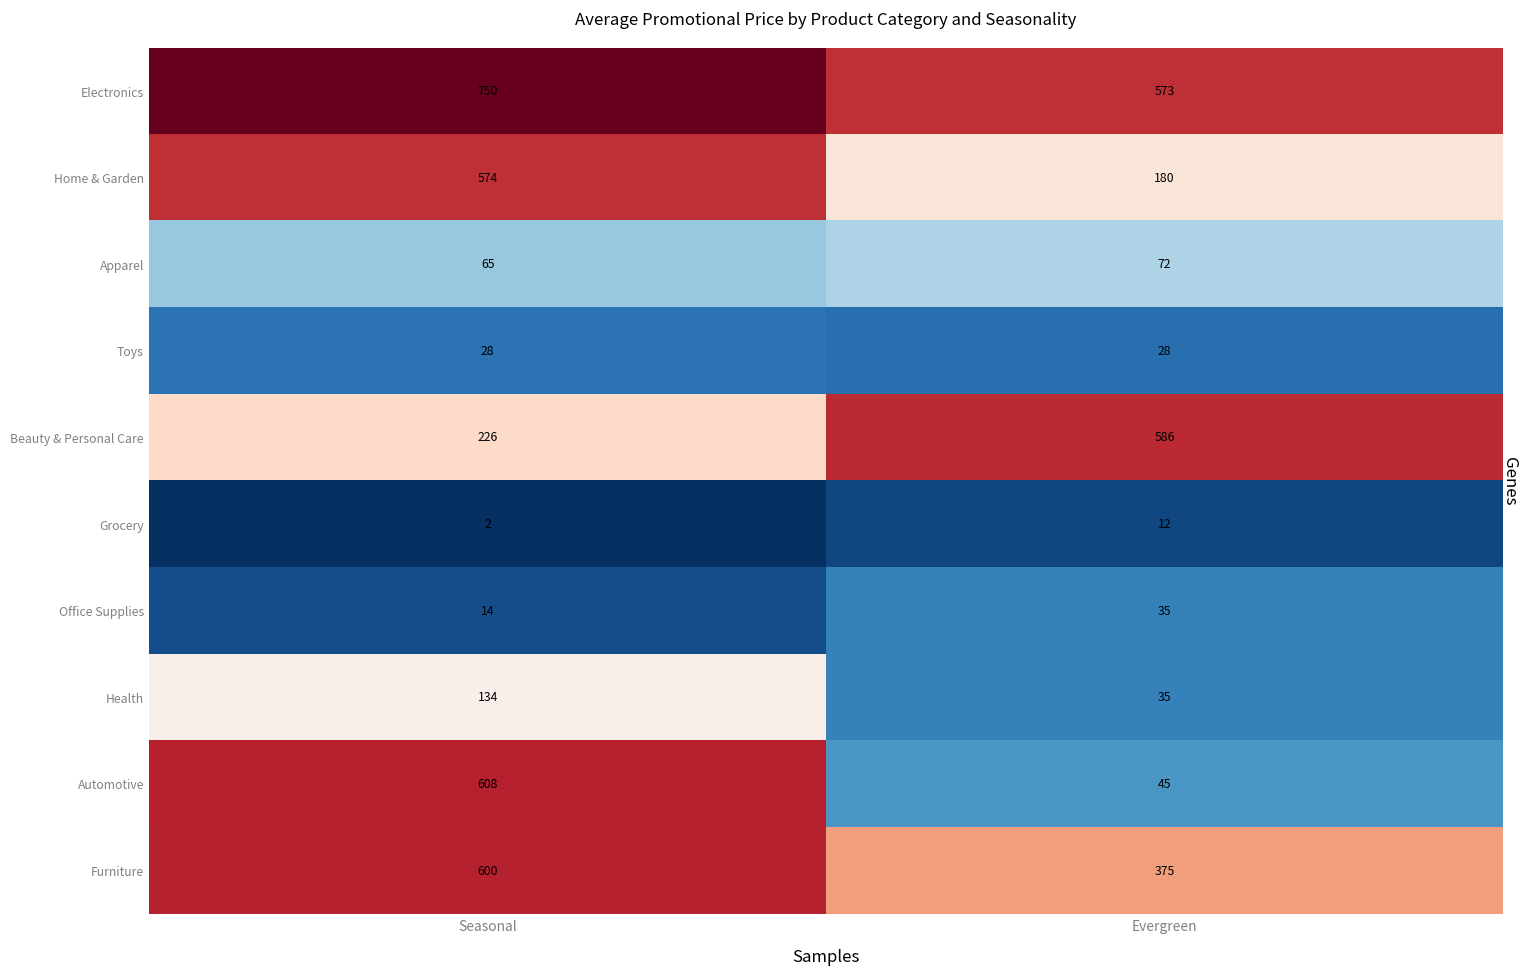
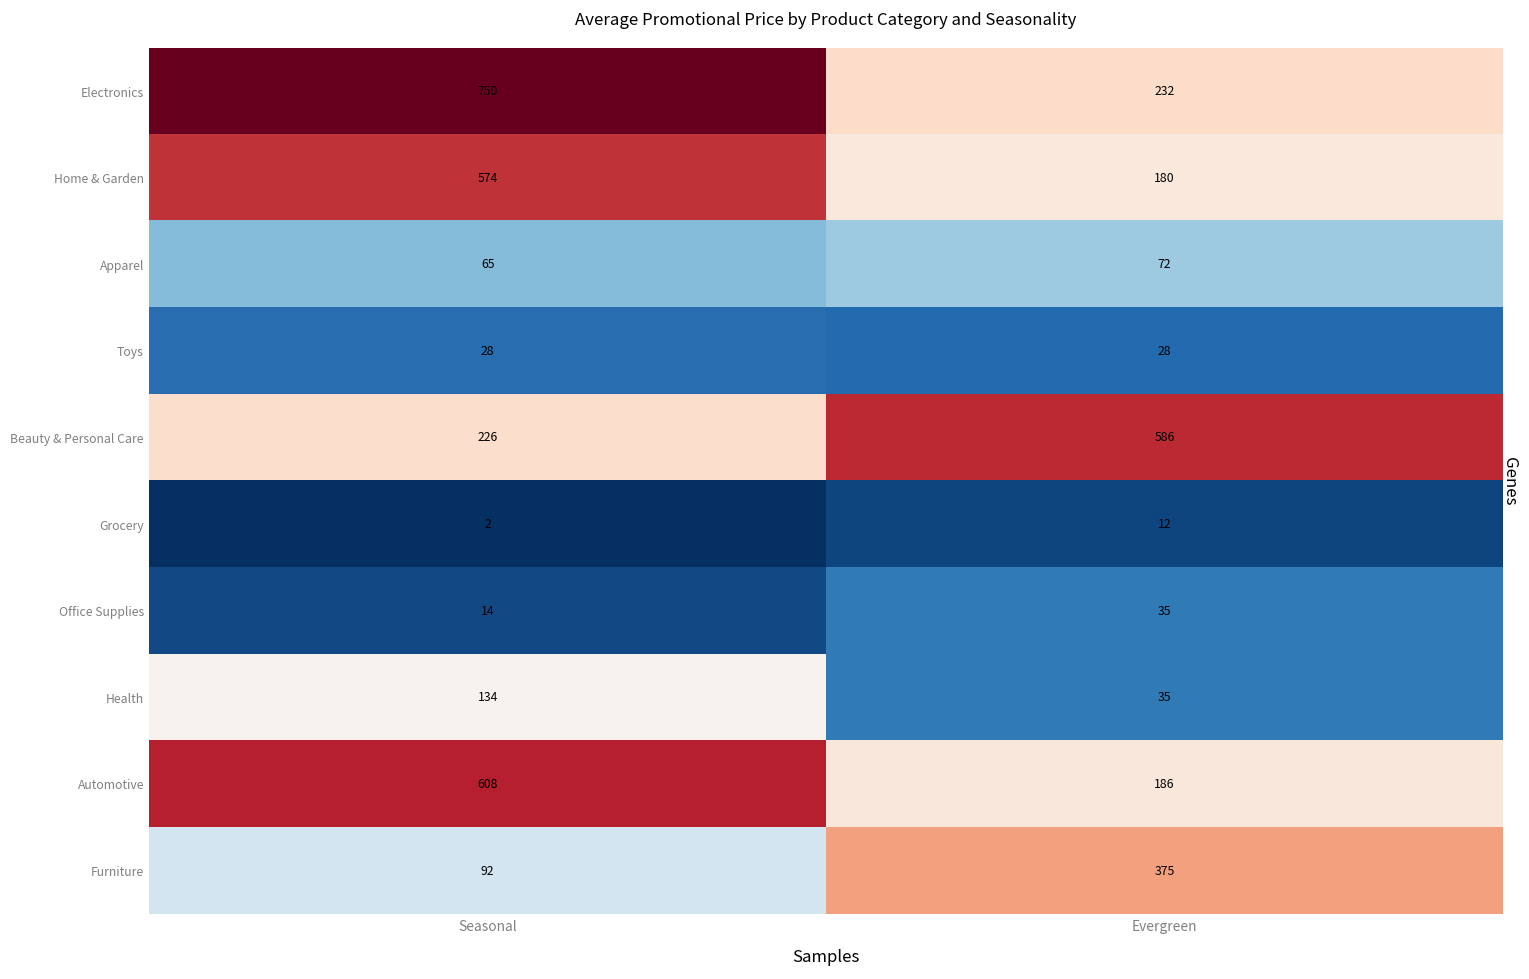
Electronics, Evergreen: 573 -> 232
Automotive, Evergreen: 45 -> 186
Furniture, Seasonal: 600 -> 92
